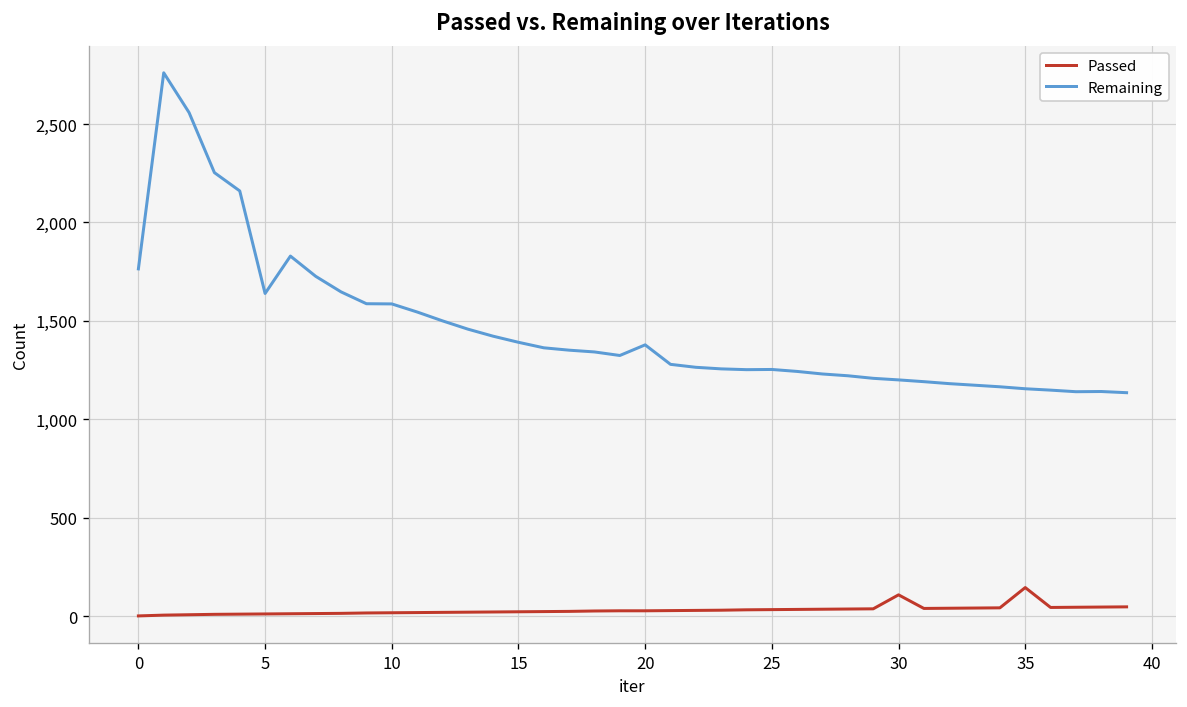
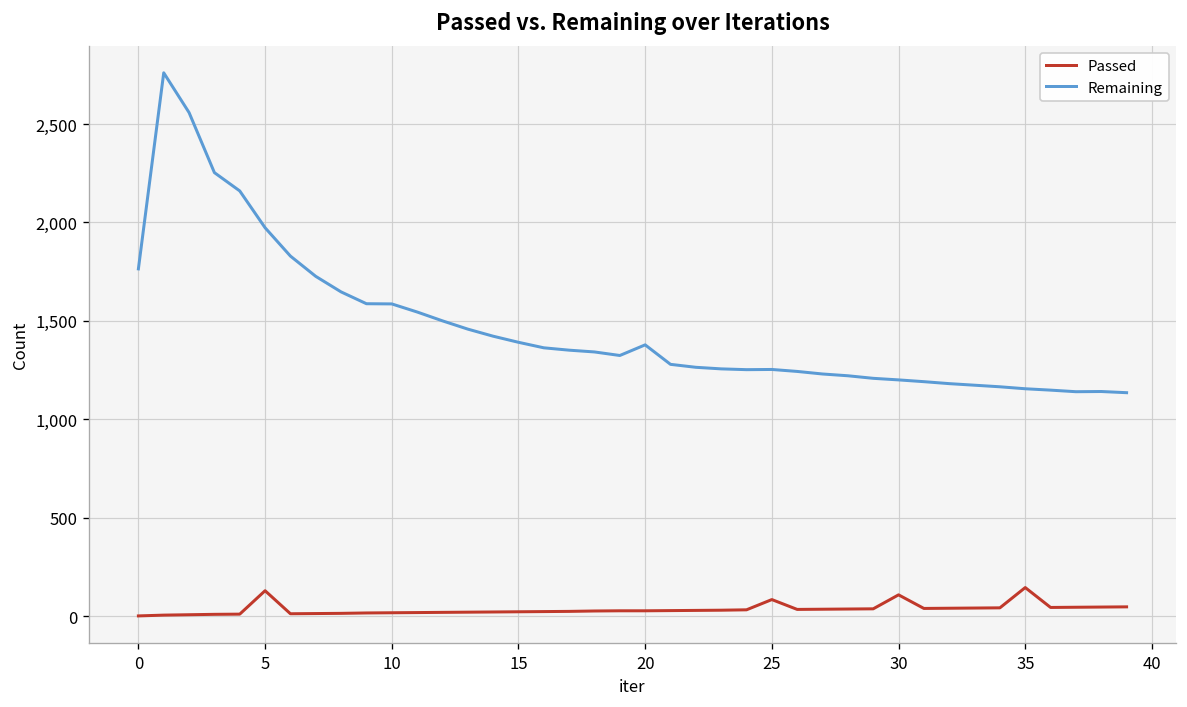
Passed, 5: 10 -> 130
Remaining, 5: 1,640 -> 1,970
Passed, 25: 30 -> 80
